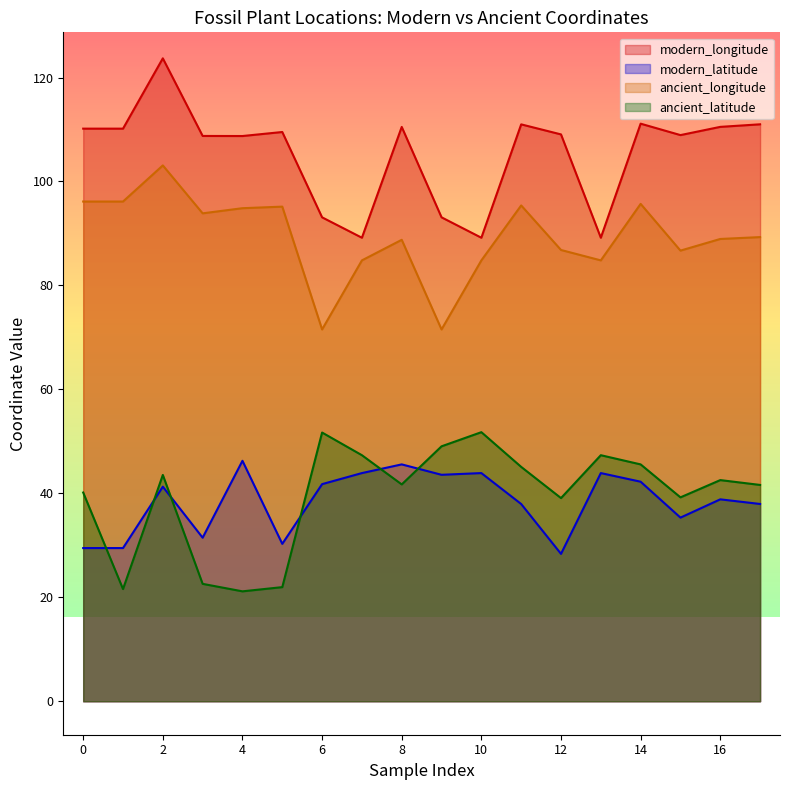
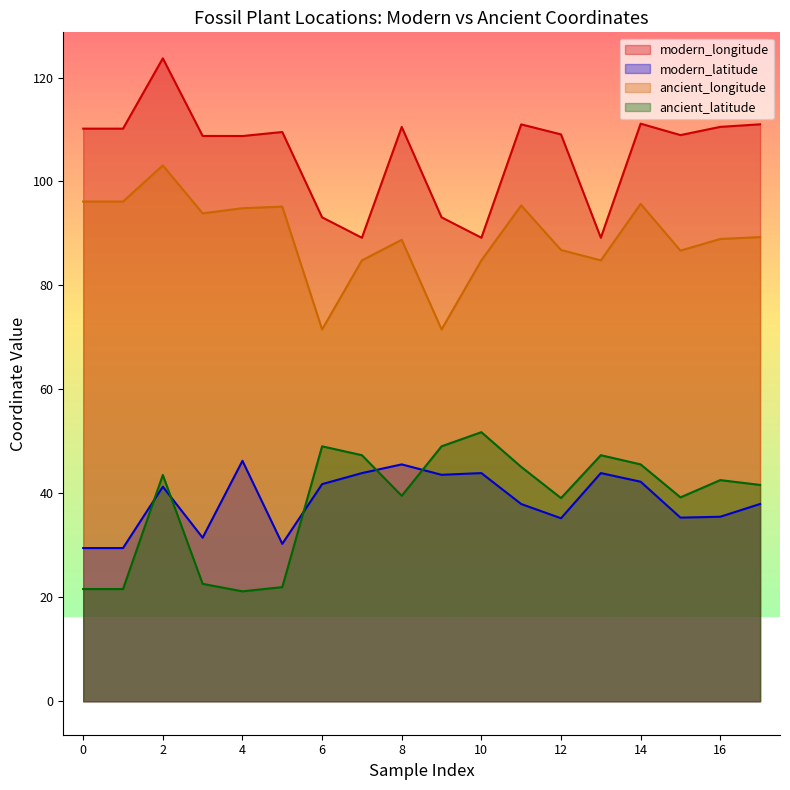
ancient_latitude, 0: 40 -> 22
ancient_latitude, 6: 52 -> 49
ancient_latitude, 8: 42 -> 40
modern_latitude, 12: 28 -> 35
modern_latitude, 16: 39 -> 36
